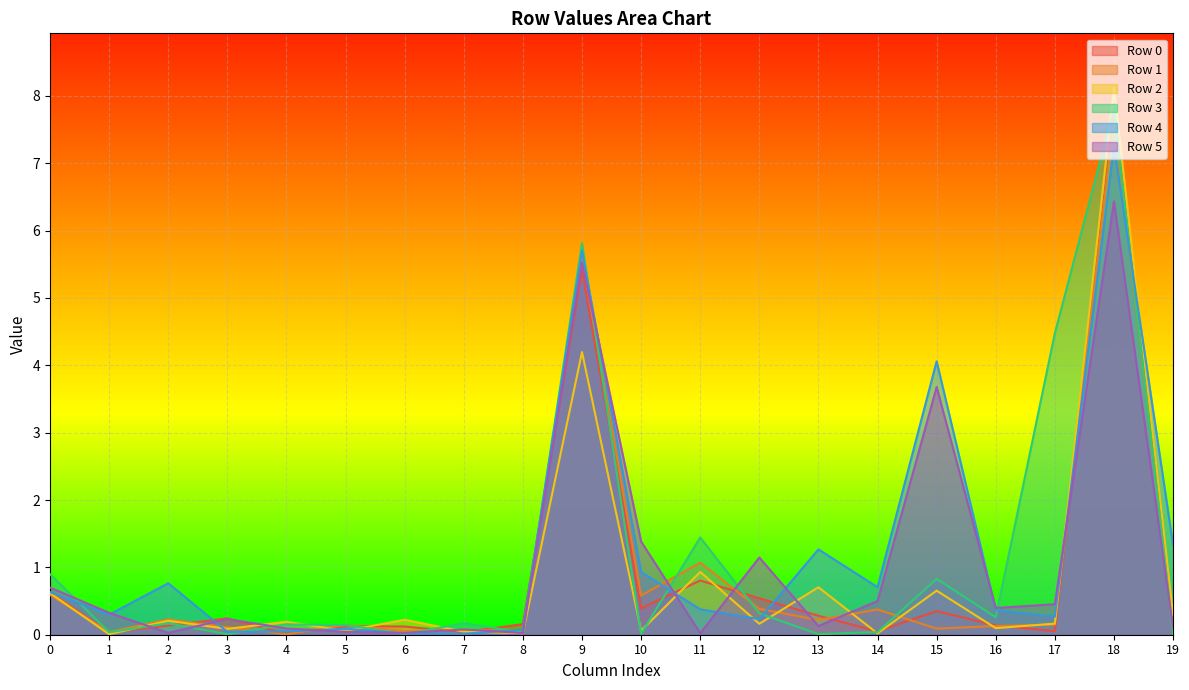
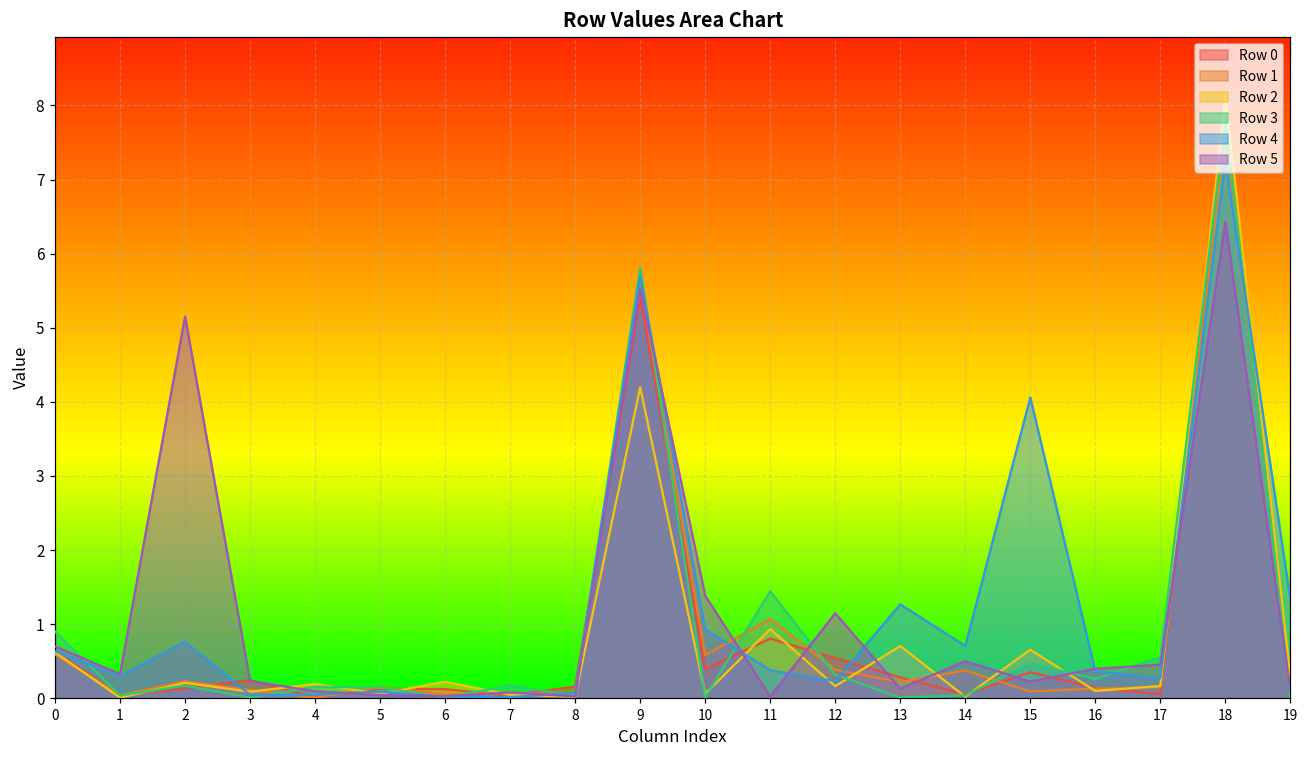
Row 5, 2: 0.0 -> 5.2
Row 3, 15: 0.8 -> 0.5
Row 5, 15: 3.7 -> 0.2
Row 3, 17: 4.5 -> 0.6
